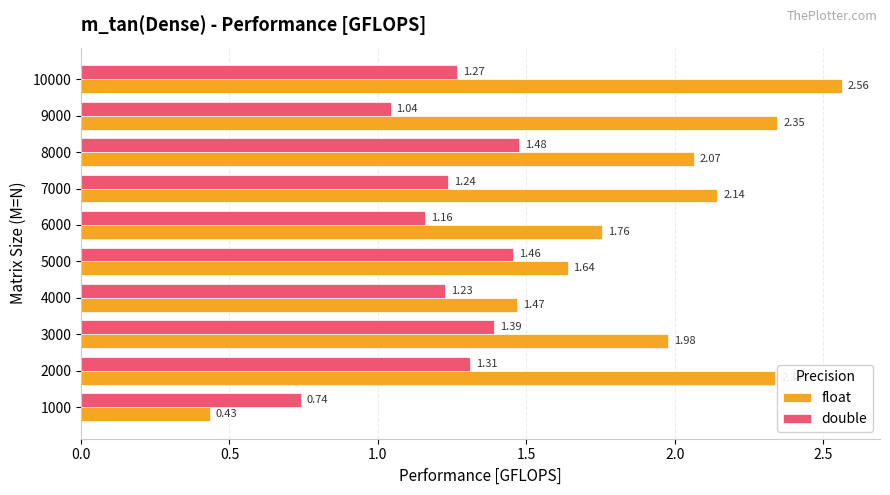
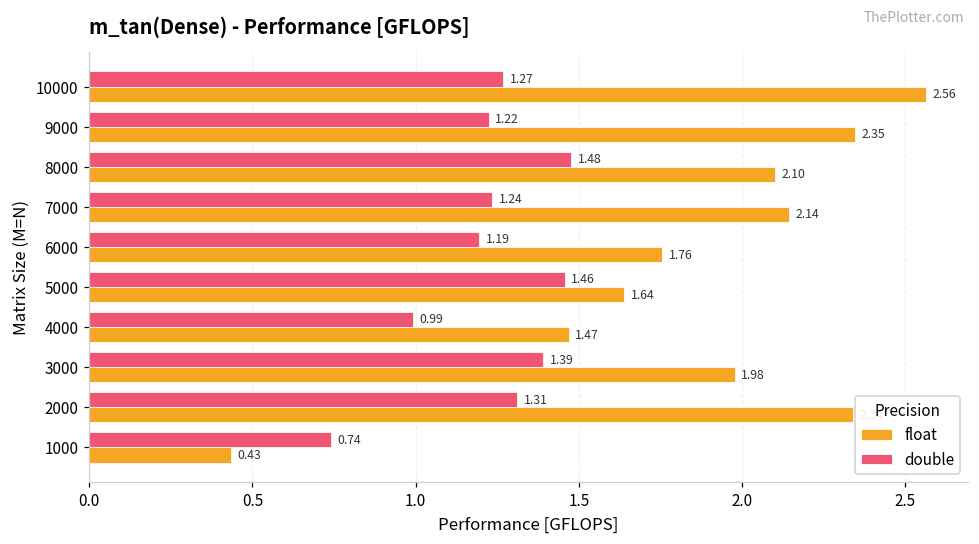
double, 9000: 1.04 -> 1.22
float, 8000: 2.07 -> 2.10
double, 6000: 1.16 -> 1.19
double, 4000: 1.23 -> 0.99
